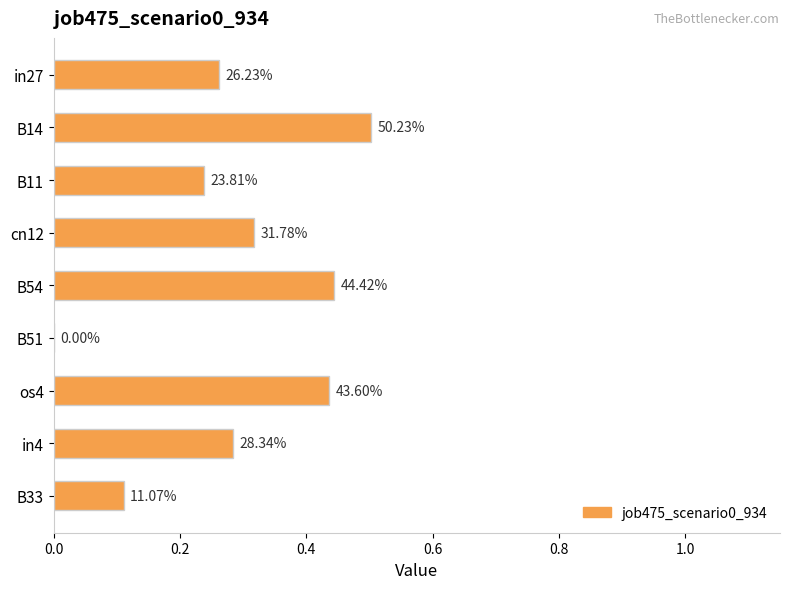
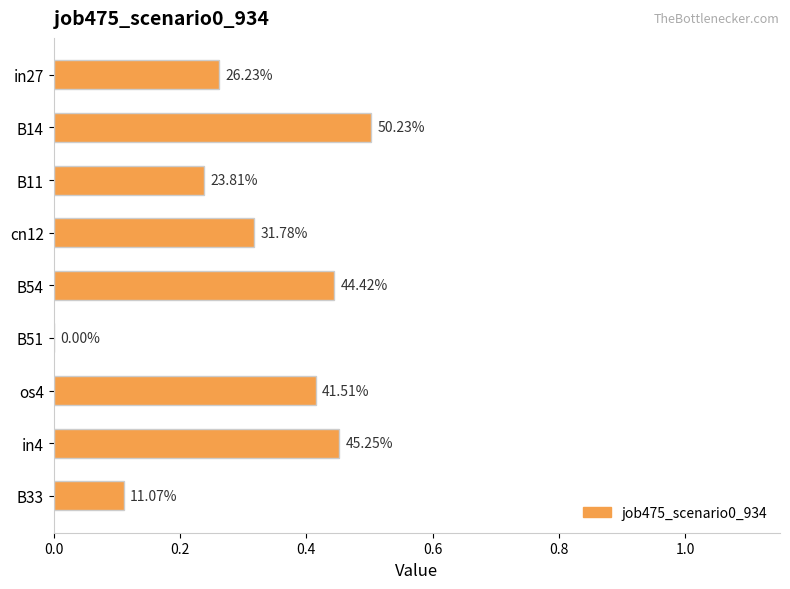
os4: 43.60% -> 41.51%
in4: 28.34% -> 45.25%
